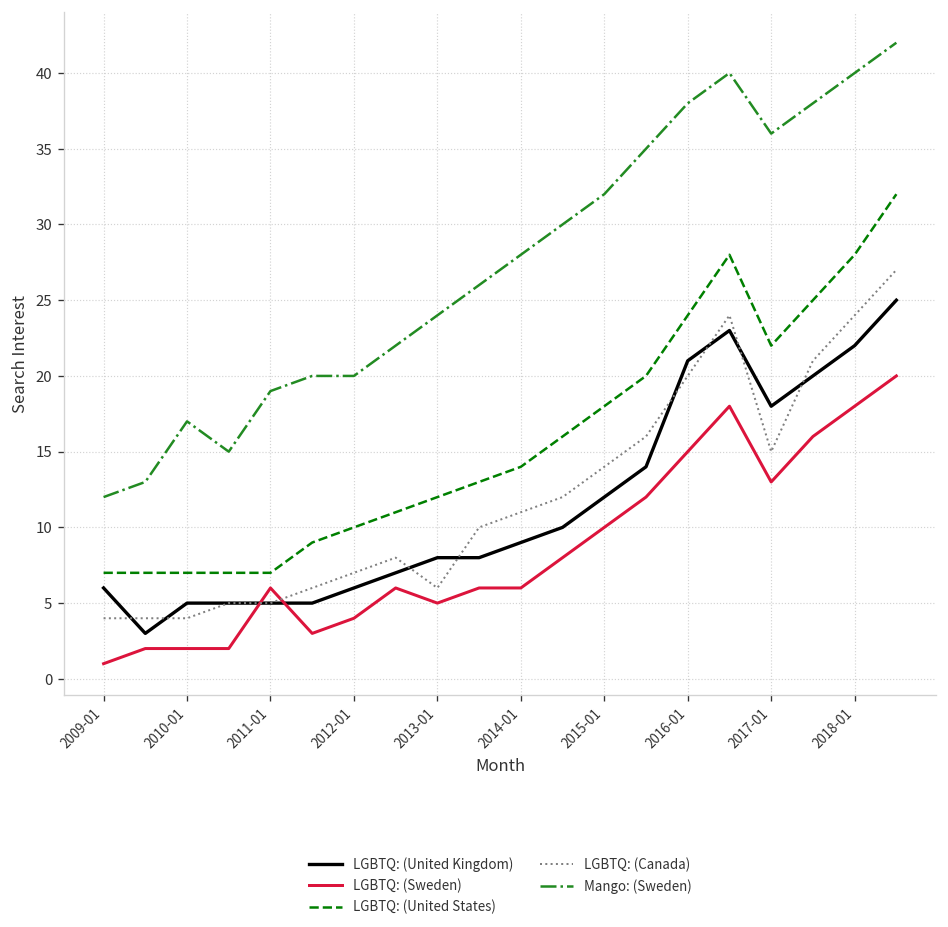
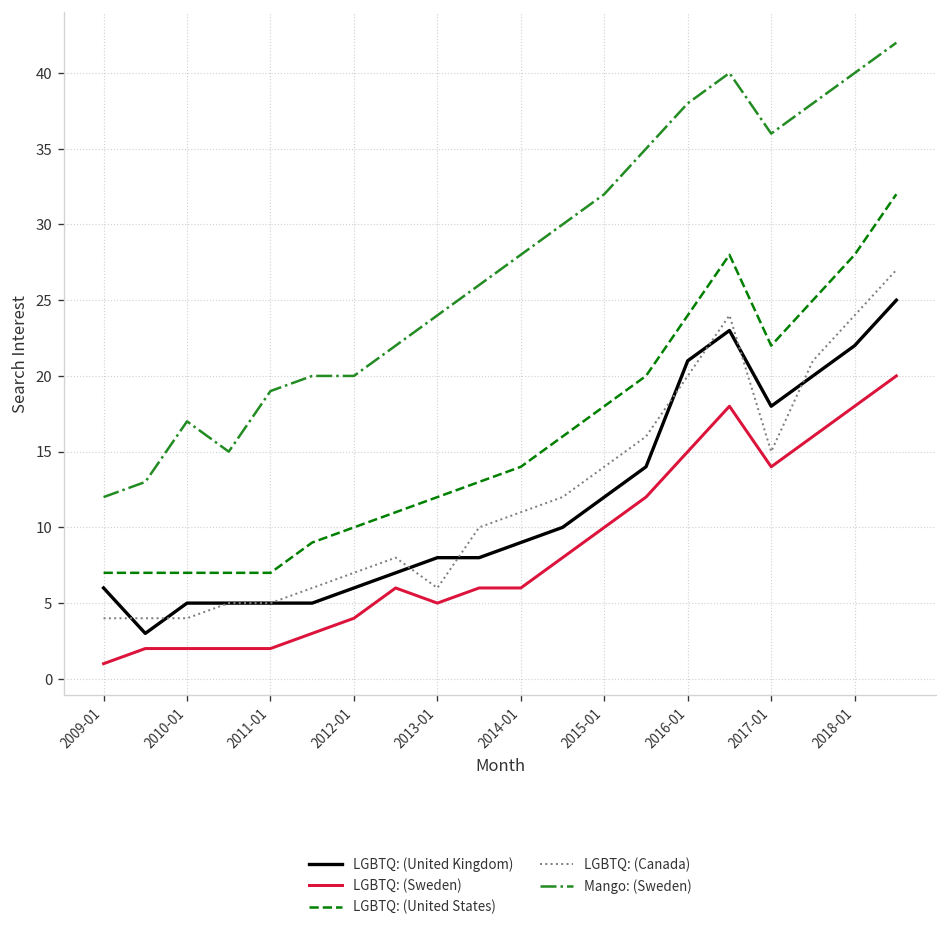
LGBTQ: (Sweden), 2011-01: 6 -> 2
LGBTQ: (Sweden), 2017-01: 13 -> 14
